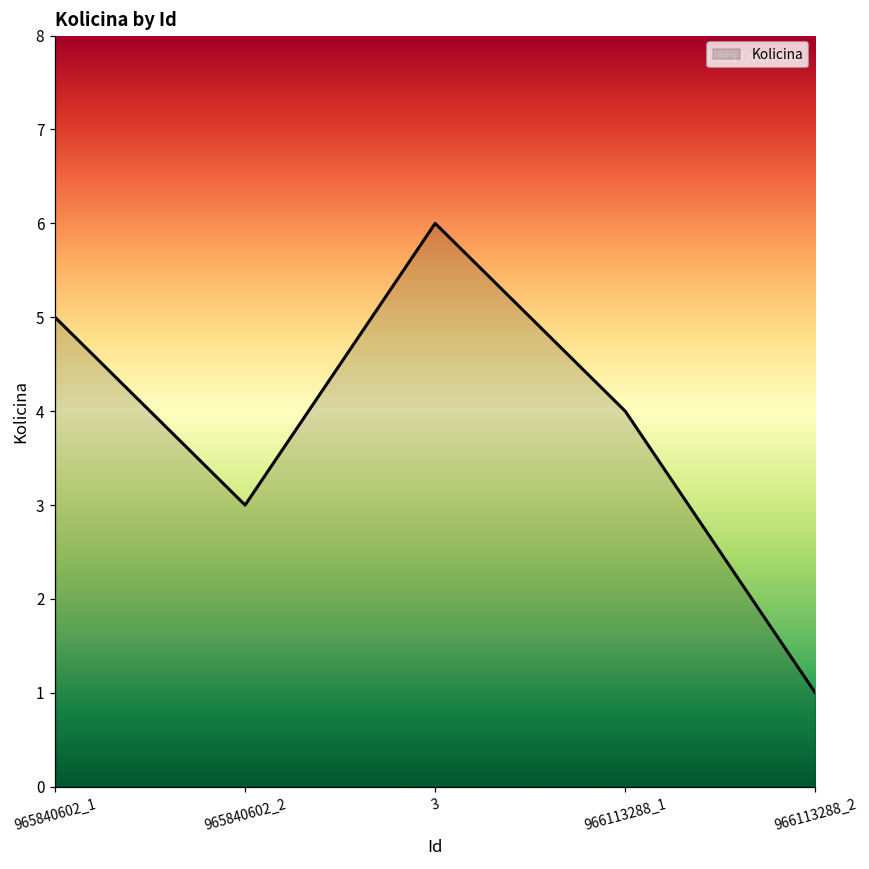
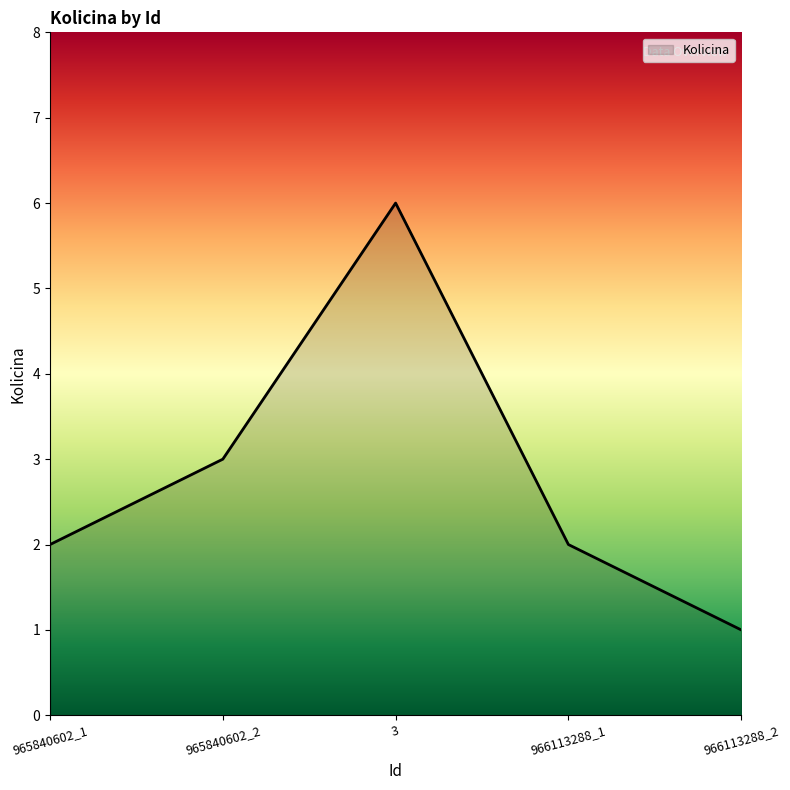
965840602_1: 5 -> 2
966113288_1: 4 -> 2
